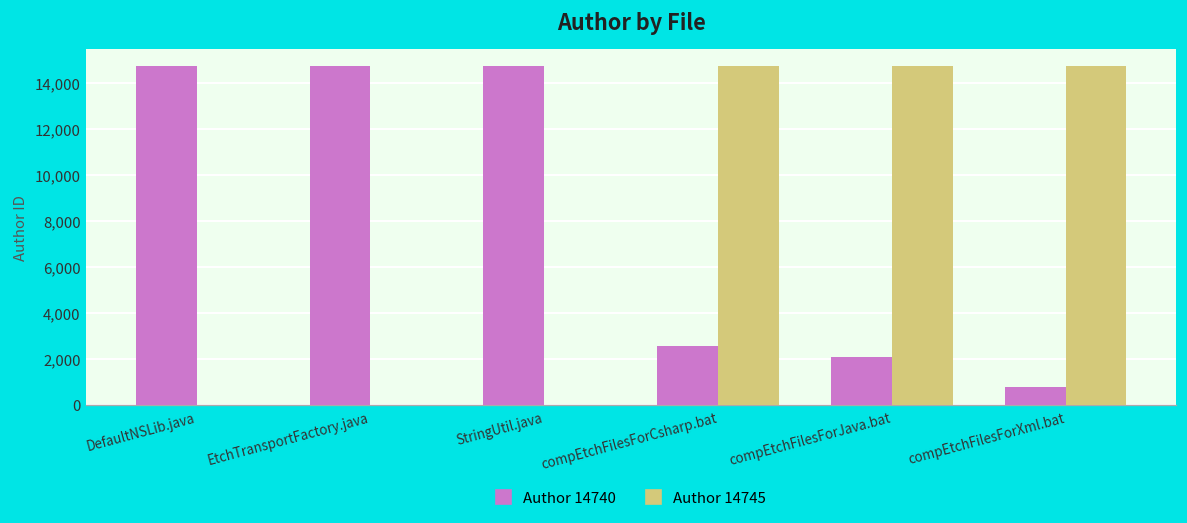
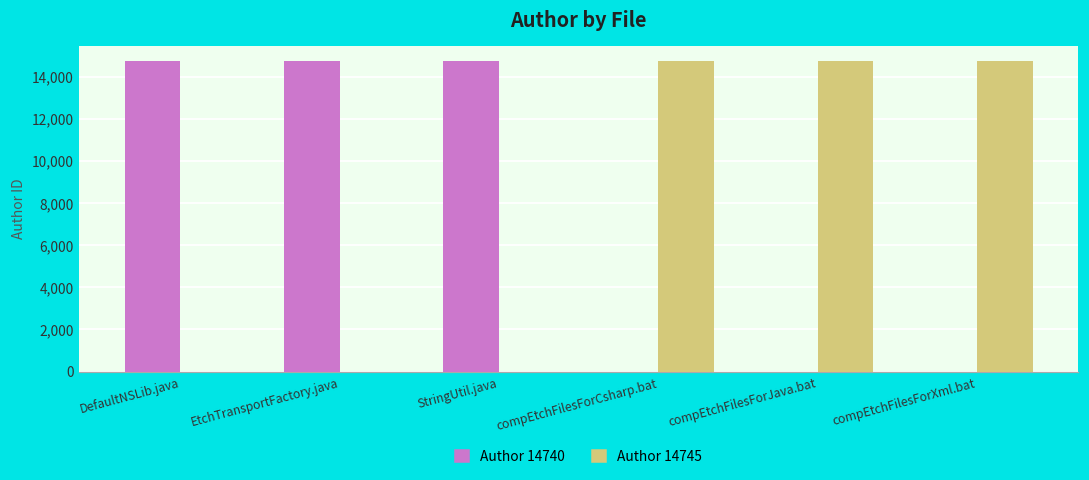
Author 14740, compEtchFilesForCsharp.bat: 2,600 -> 0
Author 14740, compEtchFilesForJava.bat: 2,100 -> 0
Author 14740, compEtchFilesForXml.bat: 800 -> 0
